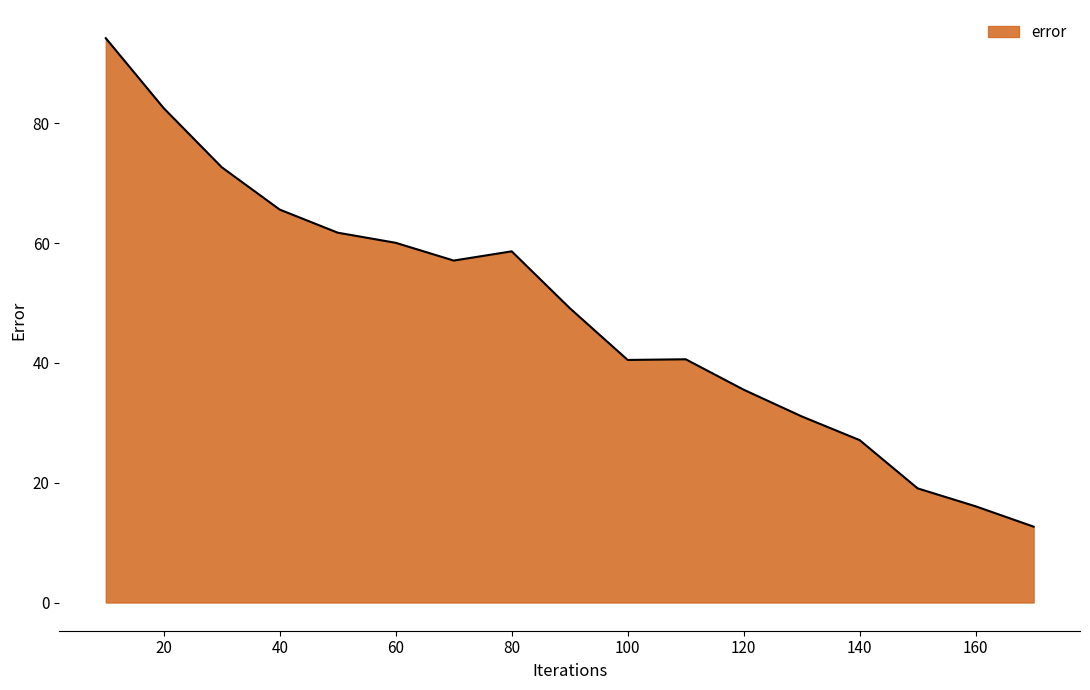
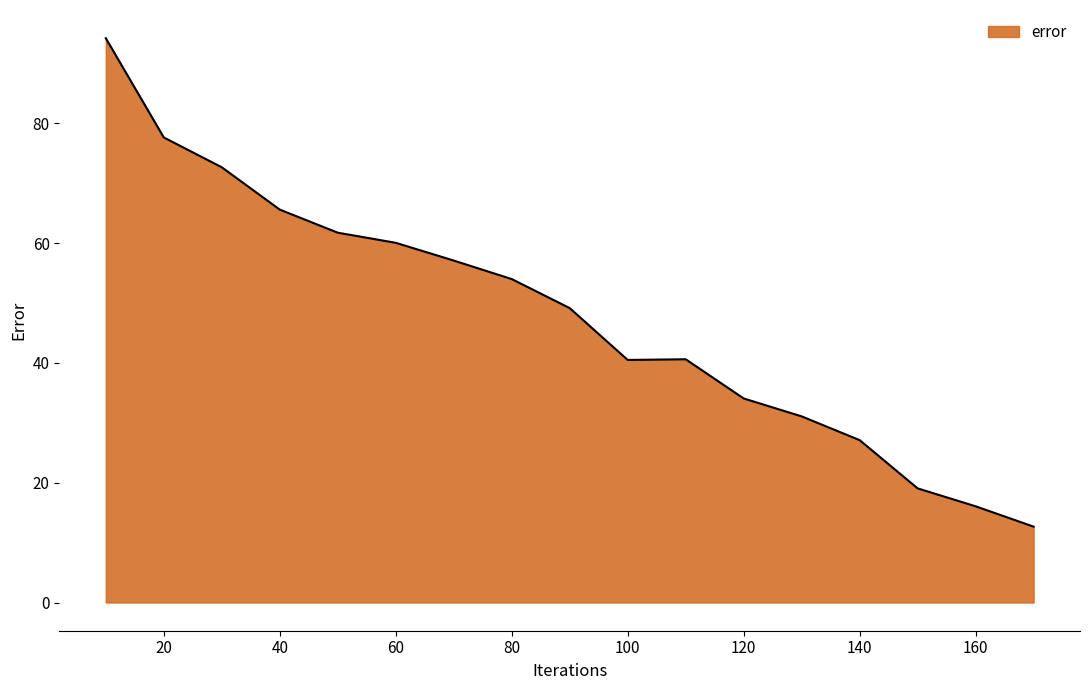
20: 82 -> 78
80: 59 -> 54
120: 36 -> 34
